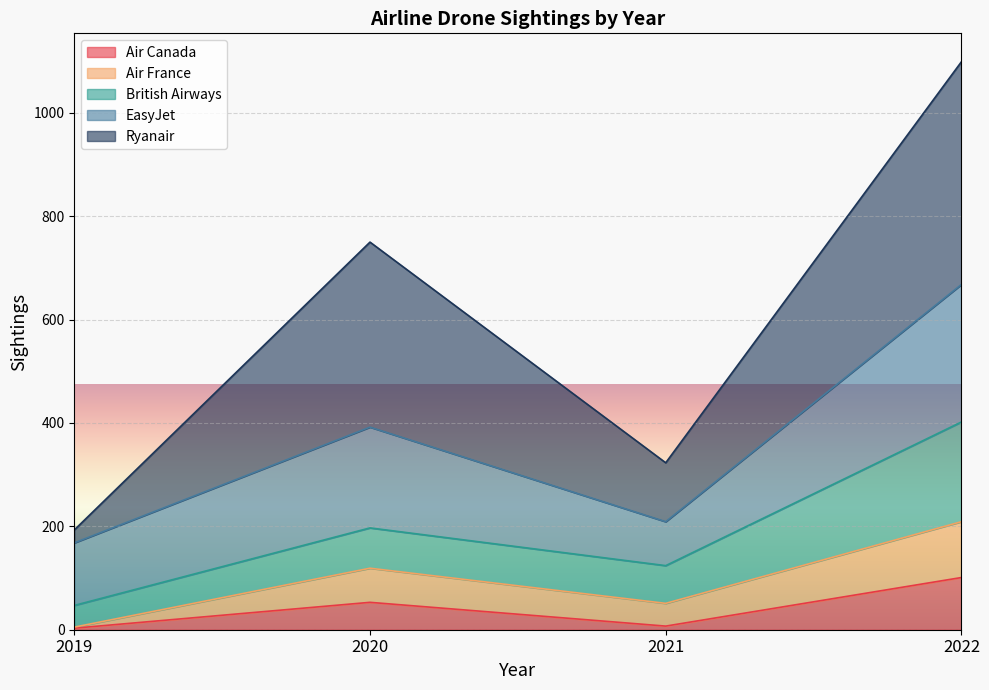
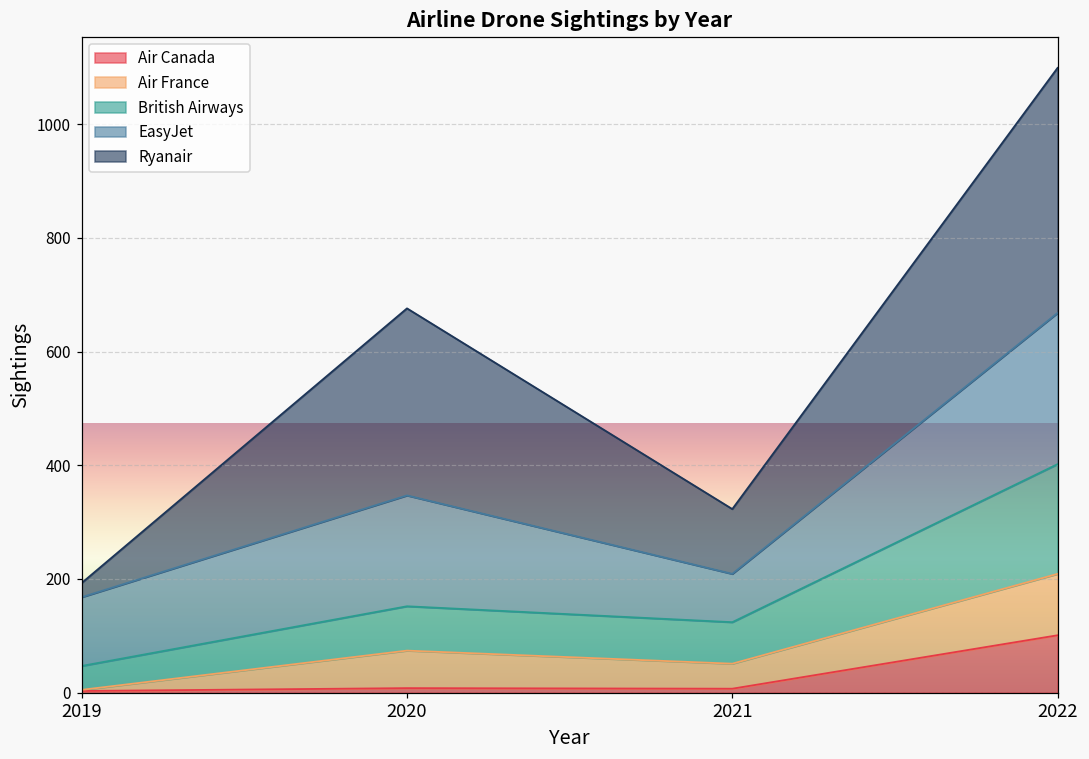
Air Canada, 2020: 50 -> 10
Ryanair, 2020: 360 -> 330
